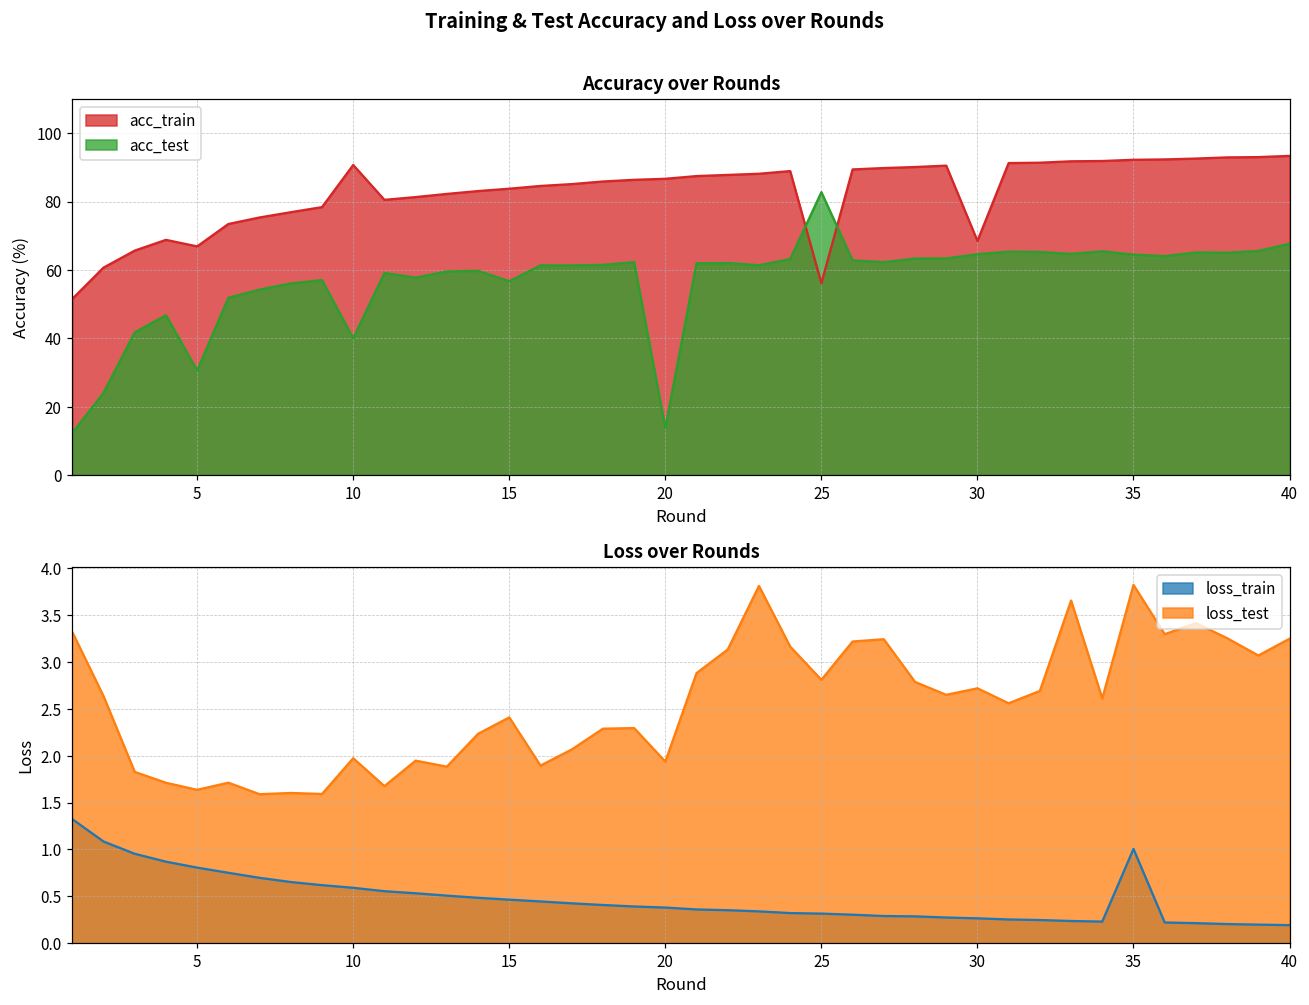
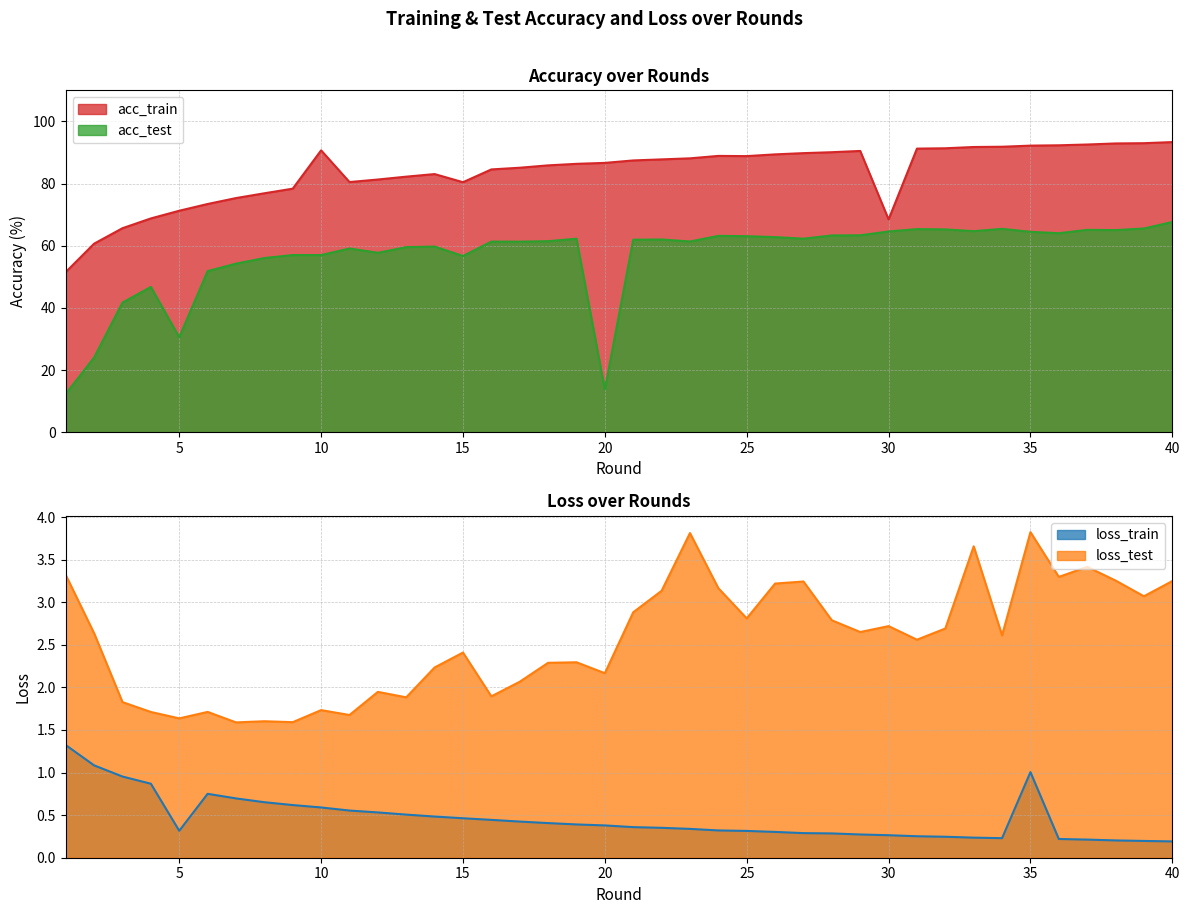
Accuracy over Rounds, acc_train, 5: 67 -> 71
Accuracy over Rounds, acc_test, 10: 40 -> 57
Accuracy over Rounds, acc_train, 15: 84 -> 80
Accuracy over Rounds, acc_train, 25: 56 -> 89
Accuracy over Rounds, acc_test, 25: 83 -> 63
Loss over Rounds, loss_train, 5: 0.8 -> 0.3
Loss over Rounds, loss_test, 10: 2.0 -> 1.7
Loss over Rounds, loss_test, 20: 1.9 -> 2.2
